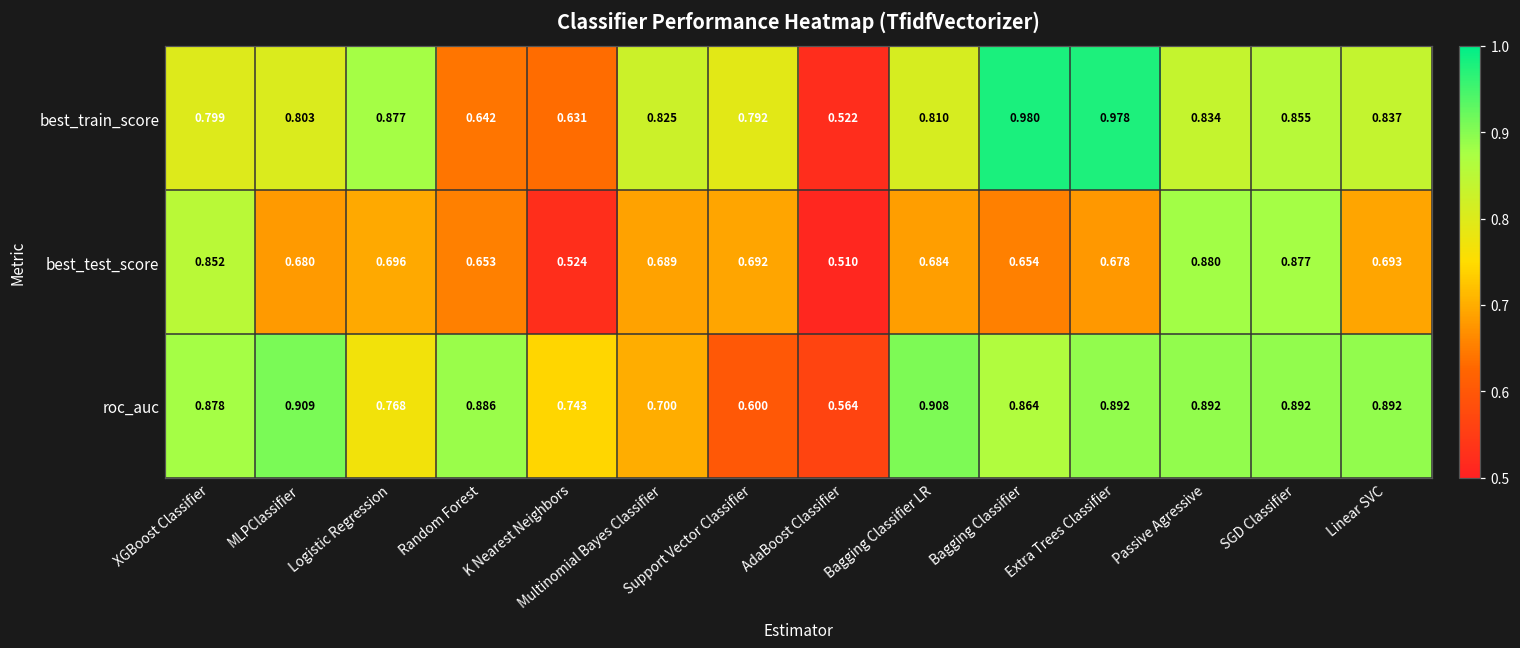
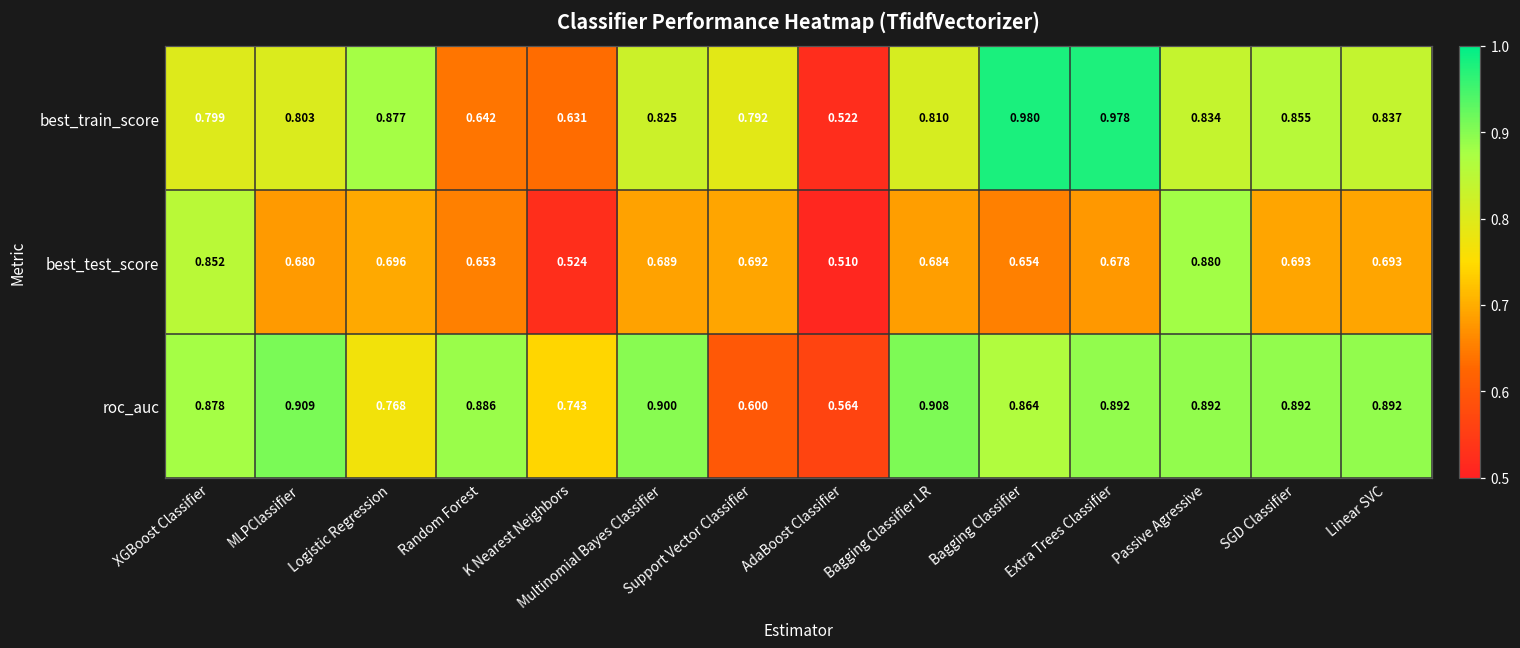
best_test_score, SGD Classifier: 0.877 -> 0.693
roc_auc, Multinomial Bayes Classifier: 0.700 -> 0.900
